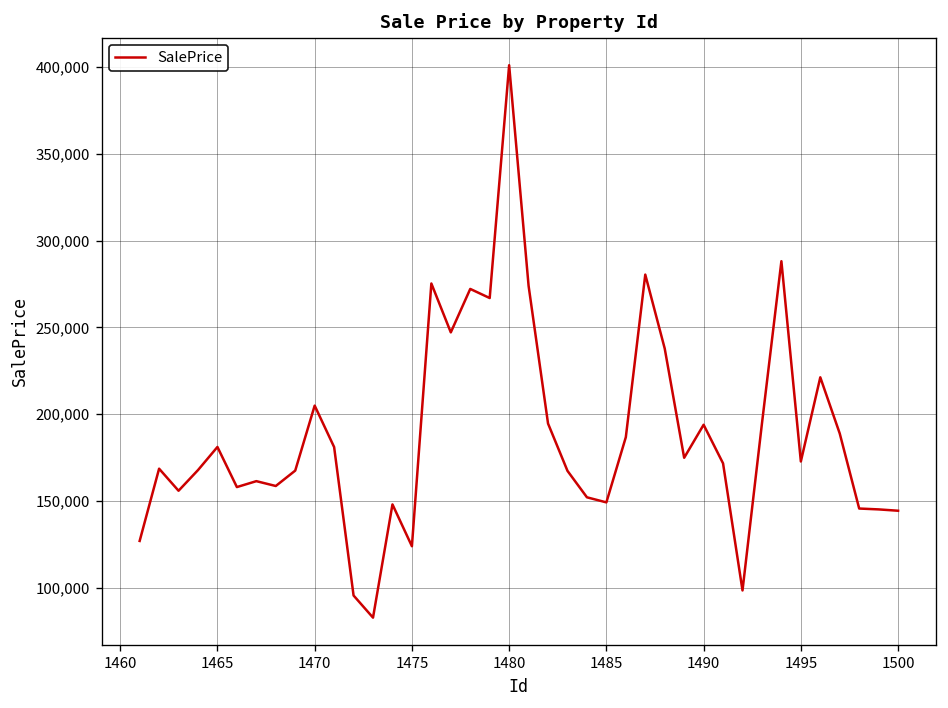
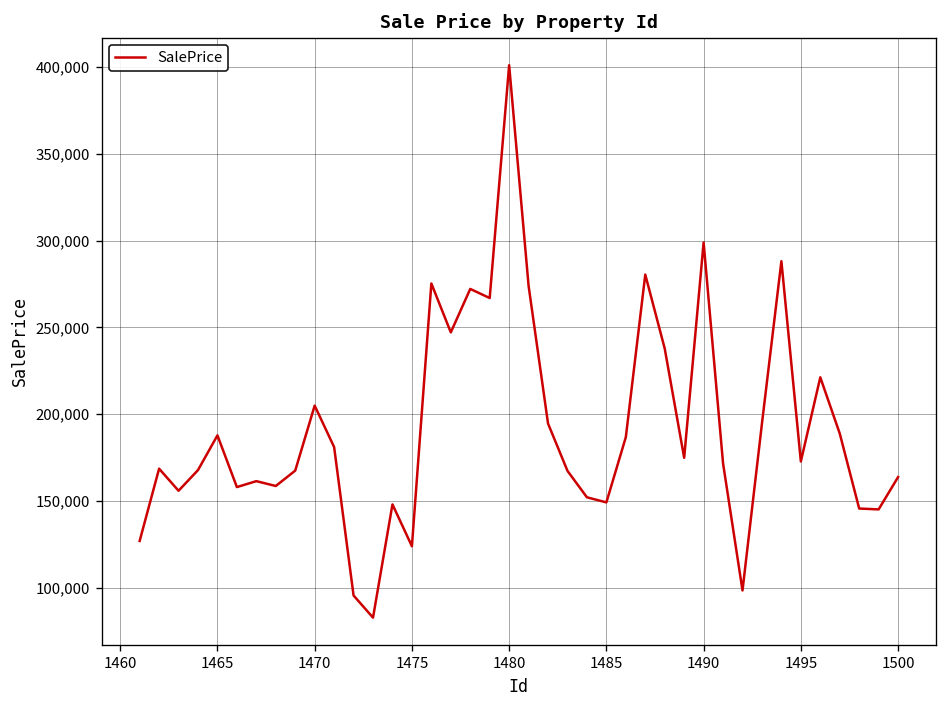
1465: 181,000 -> 188,000
1490: 194,000 -> 299,000
1500: 144,000 -> 164,000
